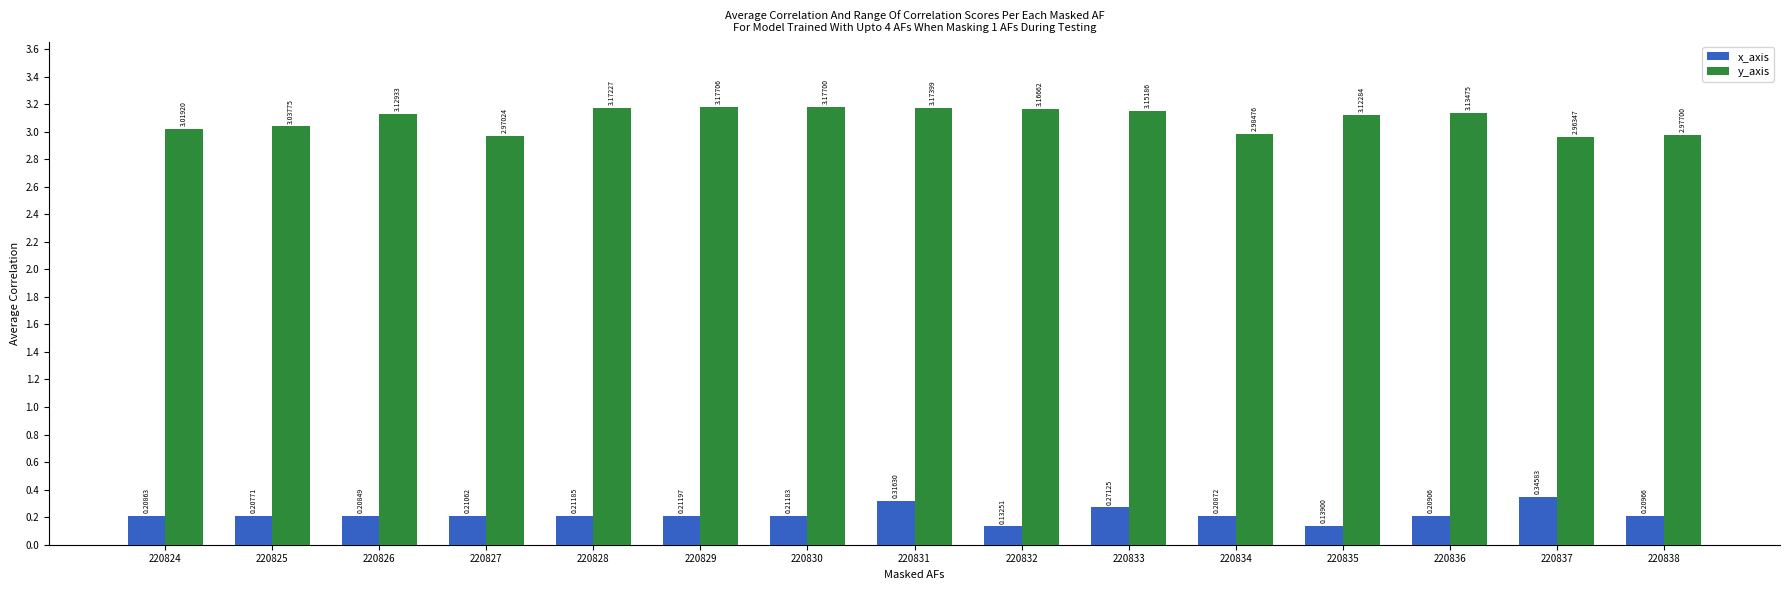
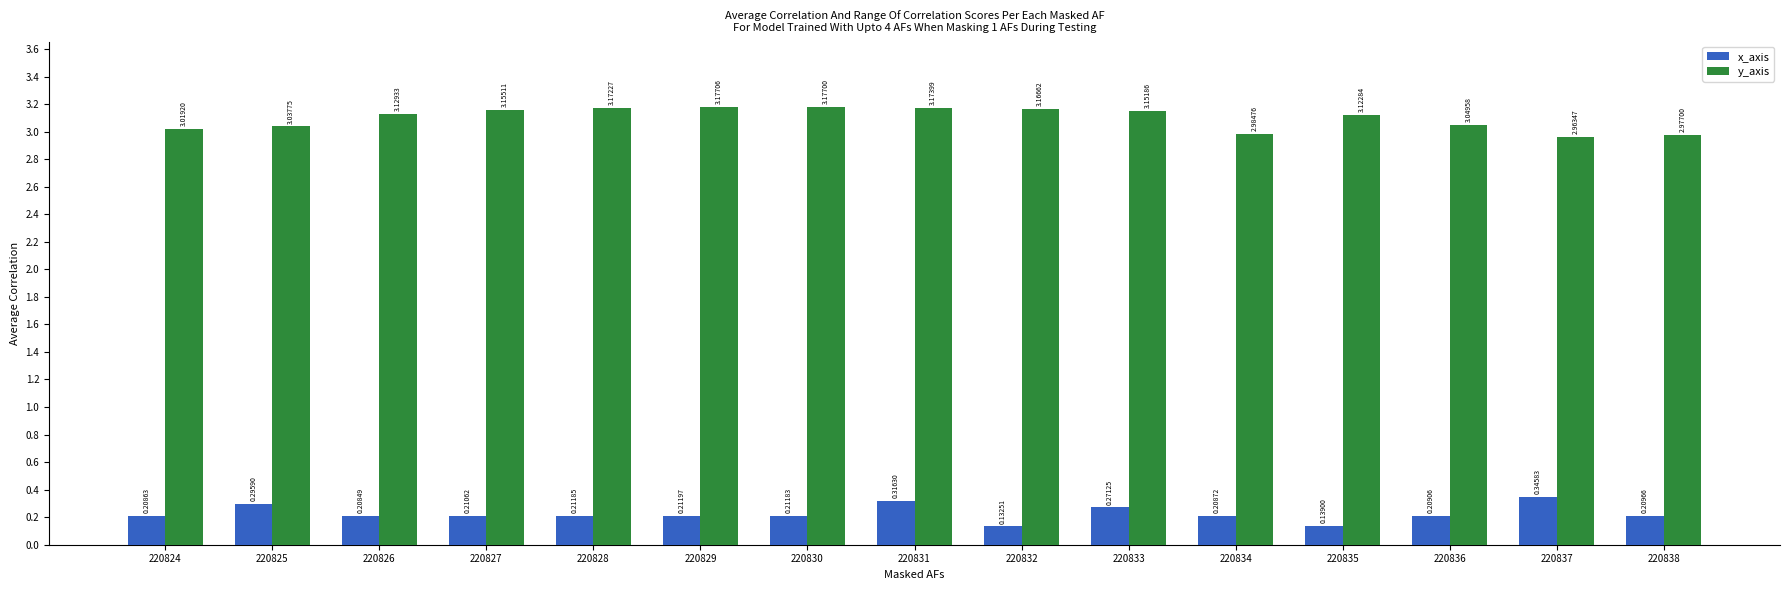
x_axis, 220825: 0.20771 -> 0.29590
y_axis, 220827: 2.97024 -> 3.15511
y_axis, 220836: 3.13475 -> 3.04958
